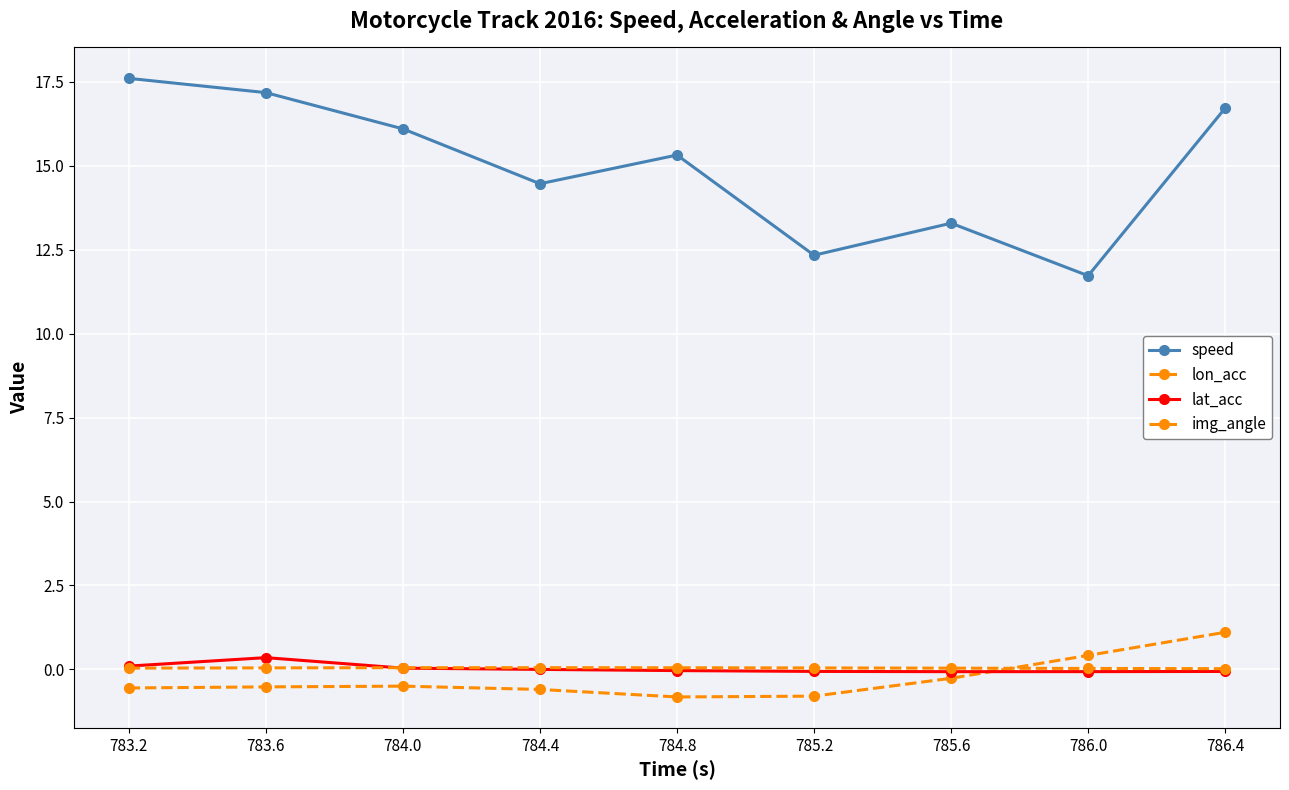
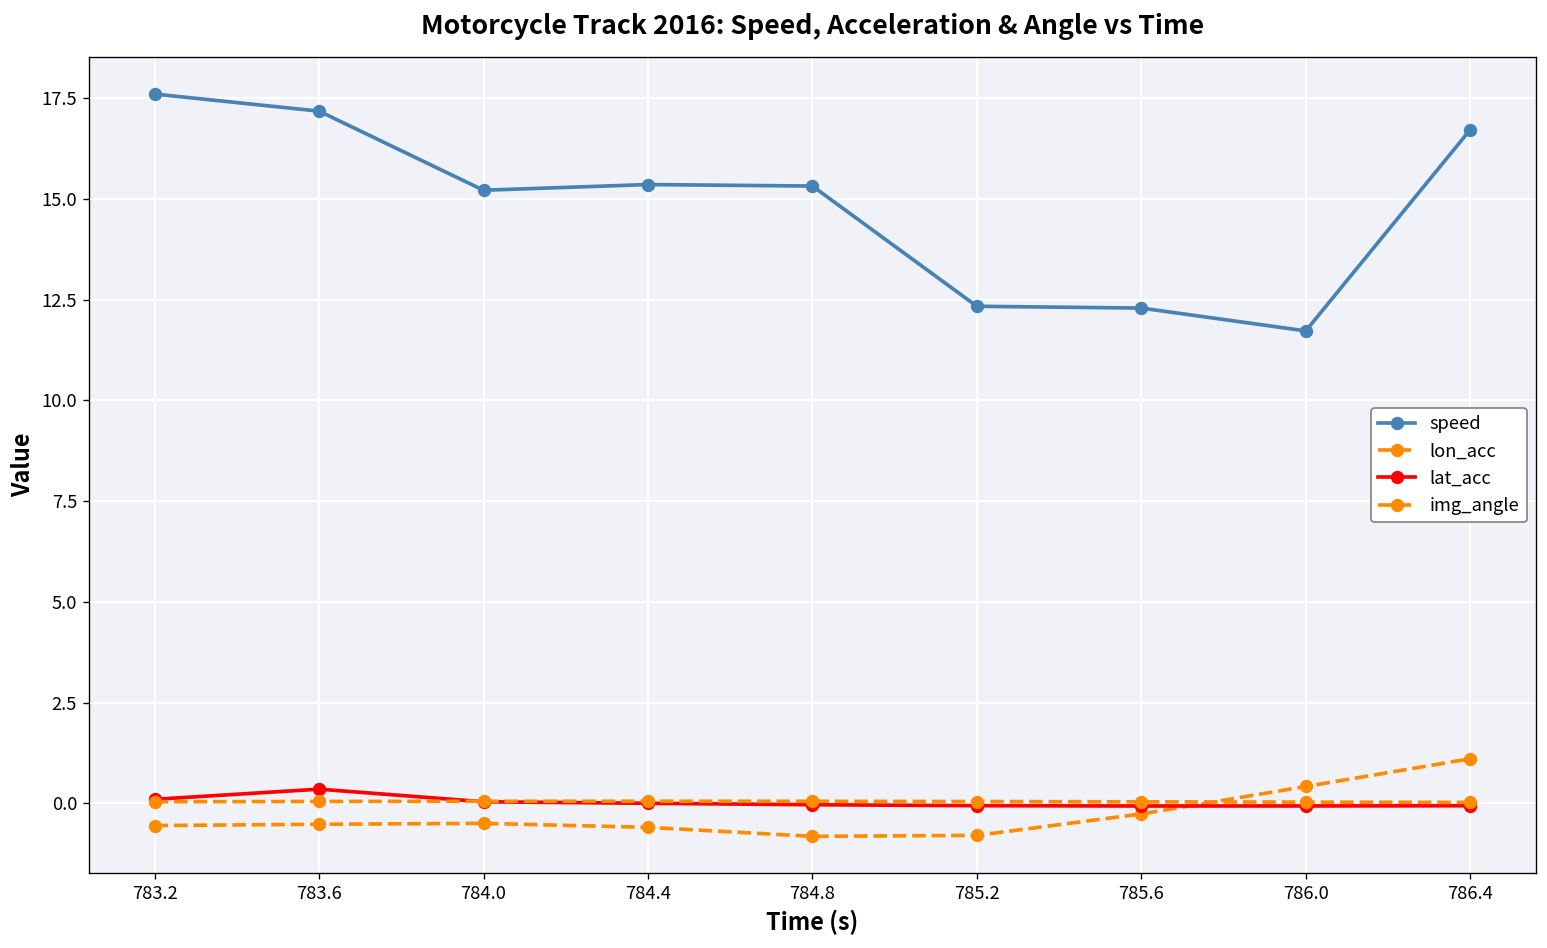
speed, 784.0: 16.1 -> 15.2
speed, 784.4: 14.5 -> 15.4
speed, 785.6: 13.3 -> 12.3
